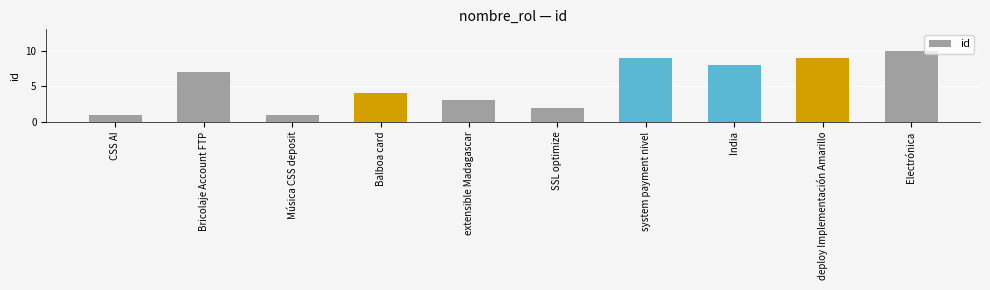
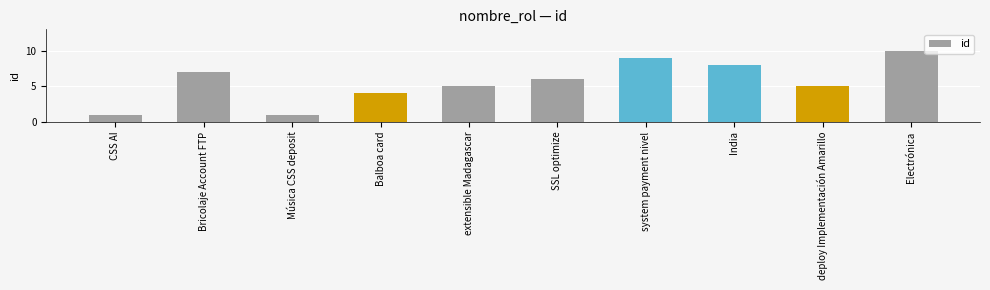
extensible Madagascar: 3 -> 5
SSL optimize: 2 -> 6
deploy Implementación Amarillo: 9 -> 5
